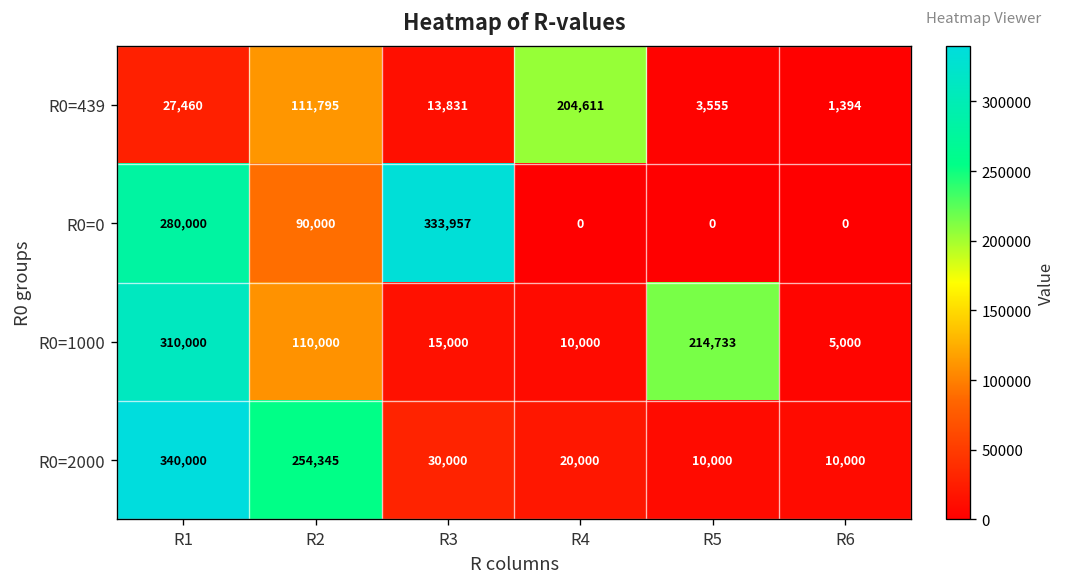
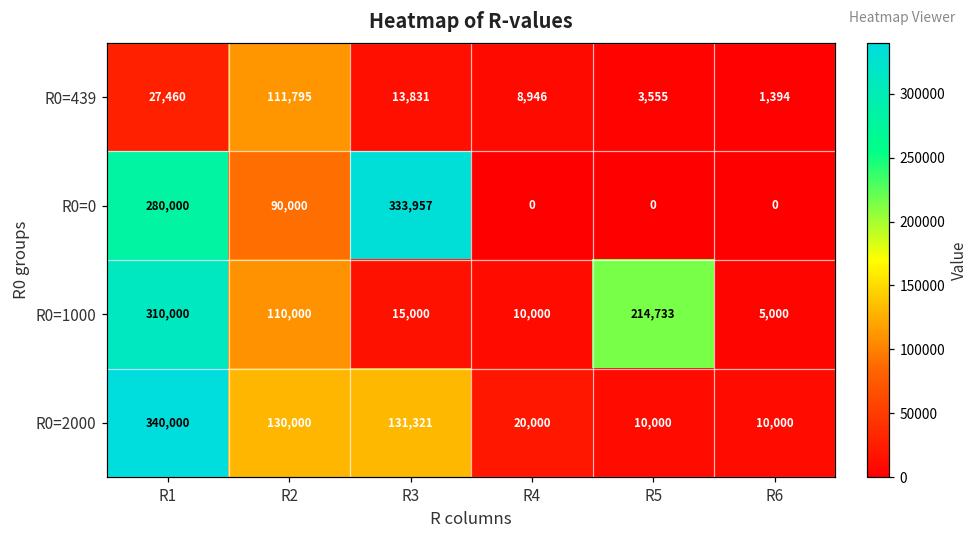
R0=439, R4: 204,611 -> 8,946
R0=2000, R2: 254,345 -> 130,000
R0=2000, R3: 30,000 -> 131,321
